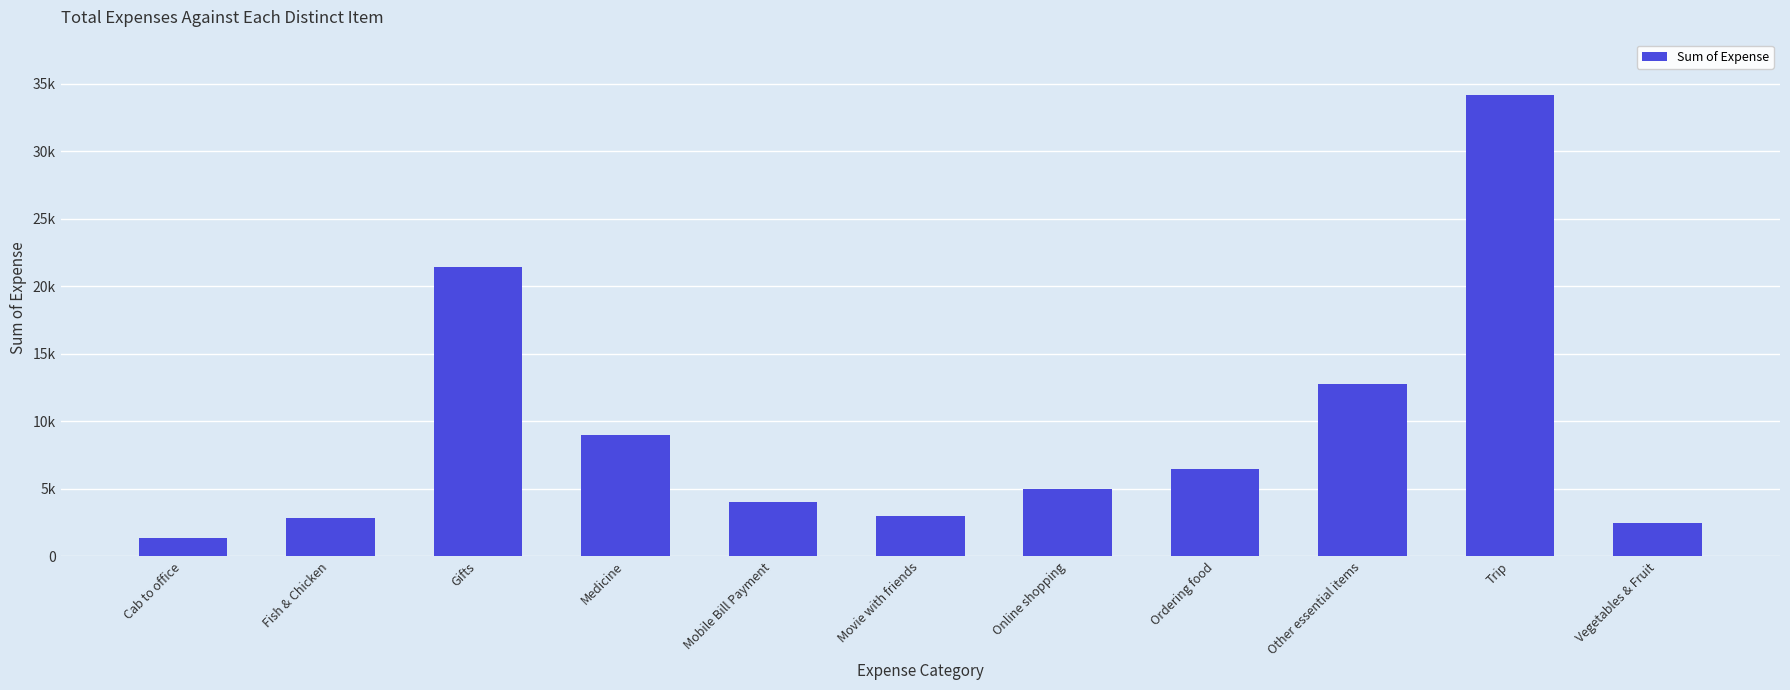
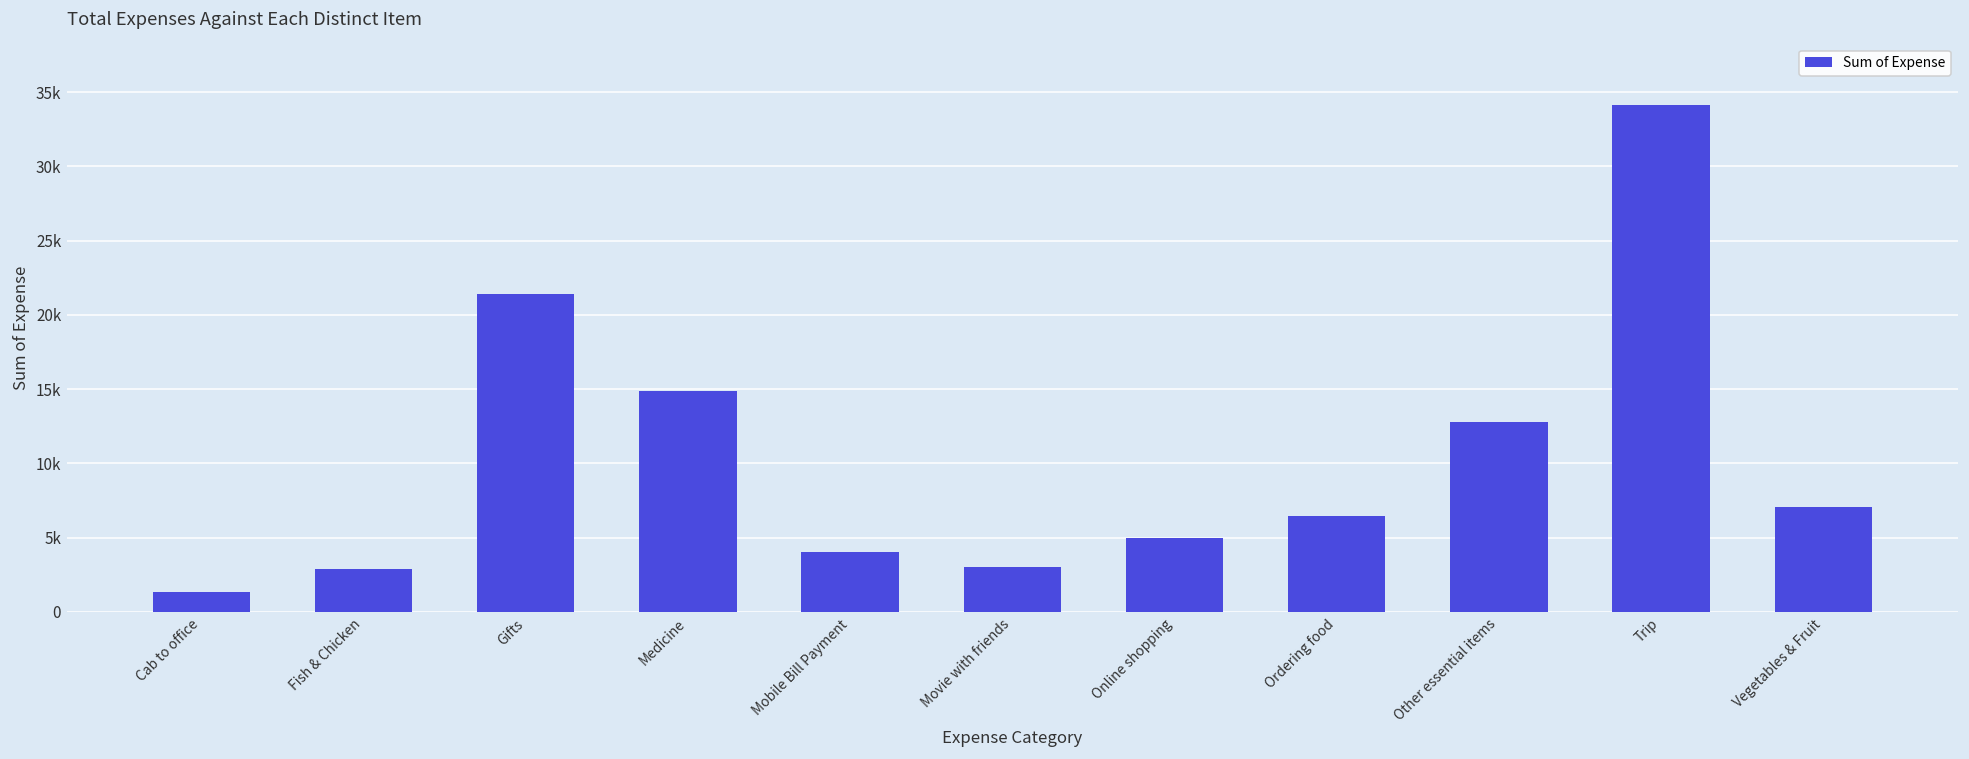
Medicine: 9000 -> 14900
Vegetables & Fruit: 2500 -> 7100
